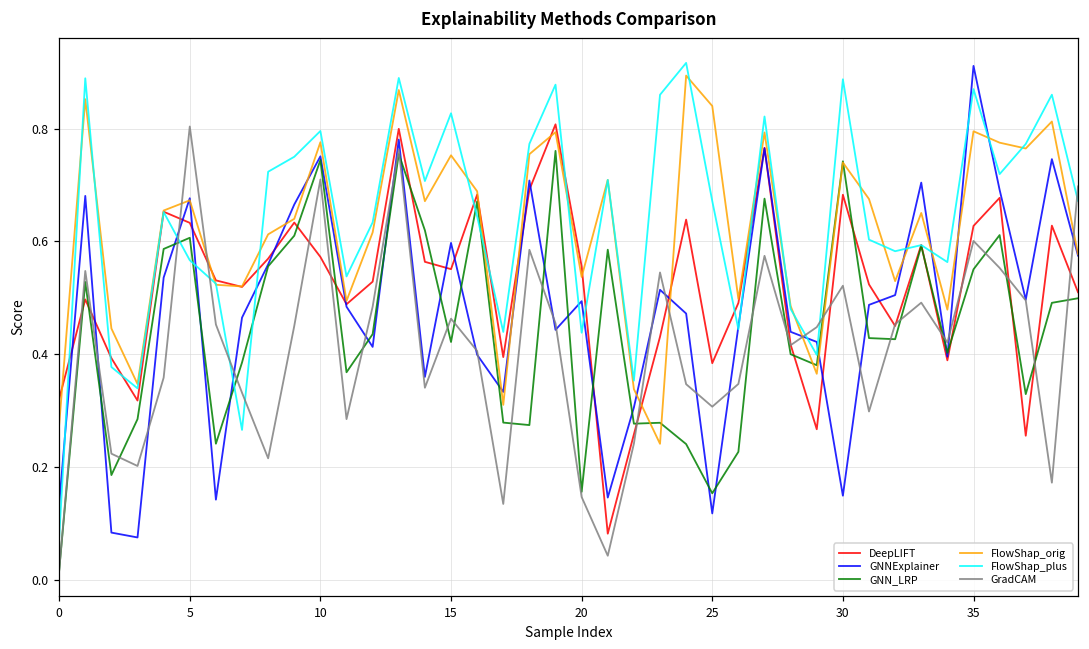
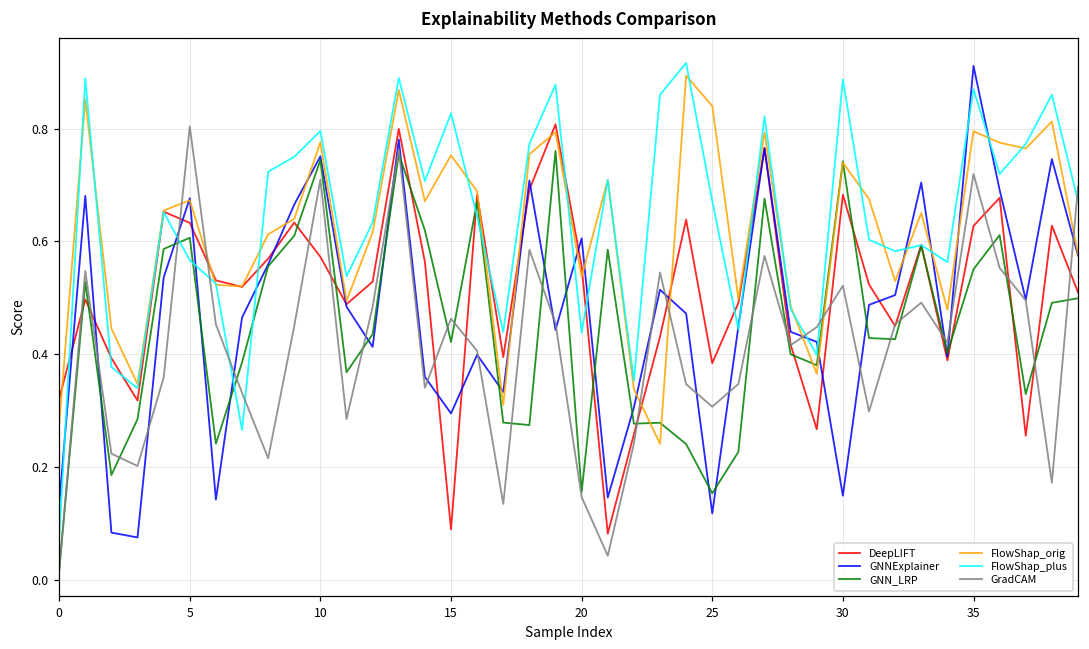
DeepLIFT, 15: 0.55 -> 0.09
GNNExplainer, 15: 0.60 -> 0.30
GNNExplainer, 20: 0.49 -> 0.61
GradCAM, 35: 0.60 -> 0.72
